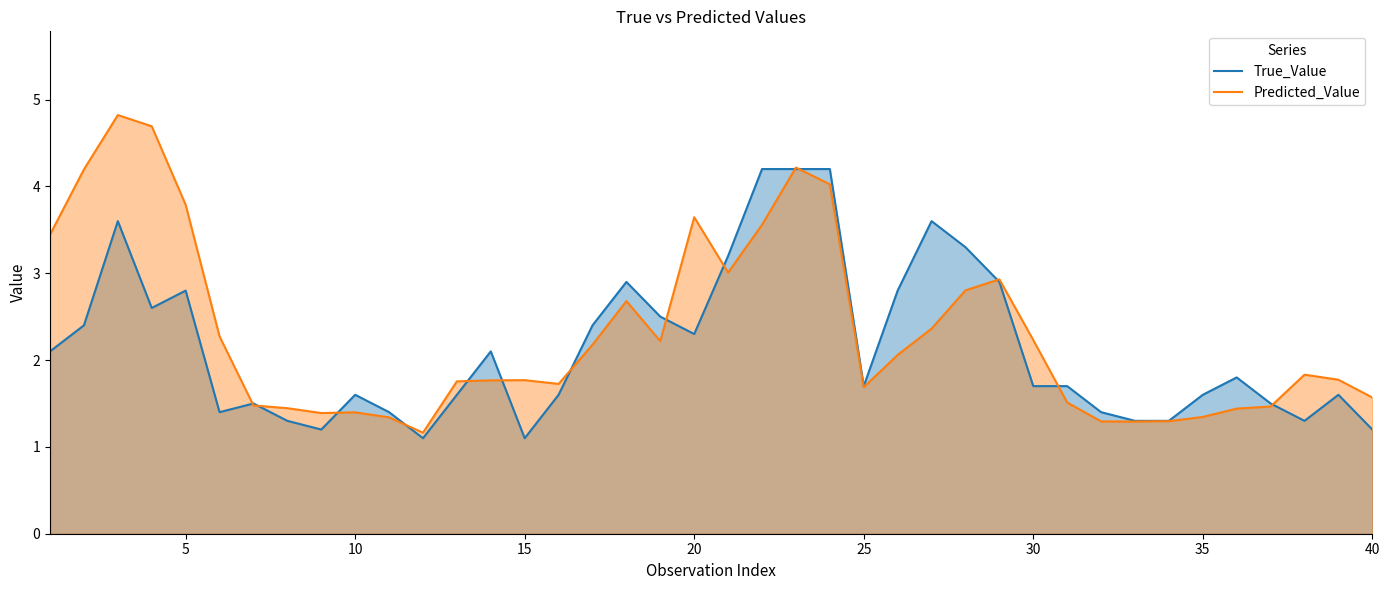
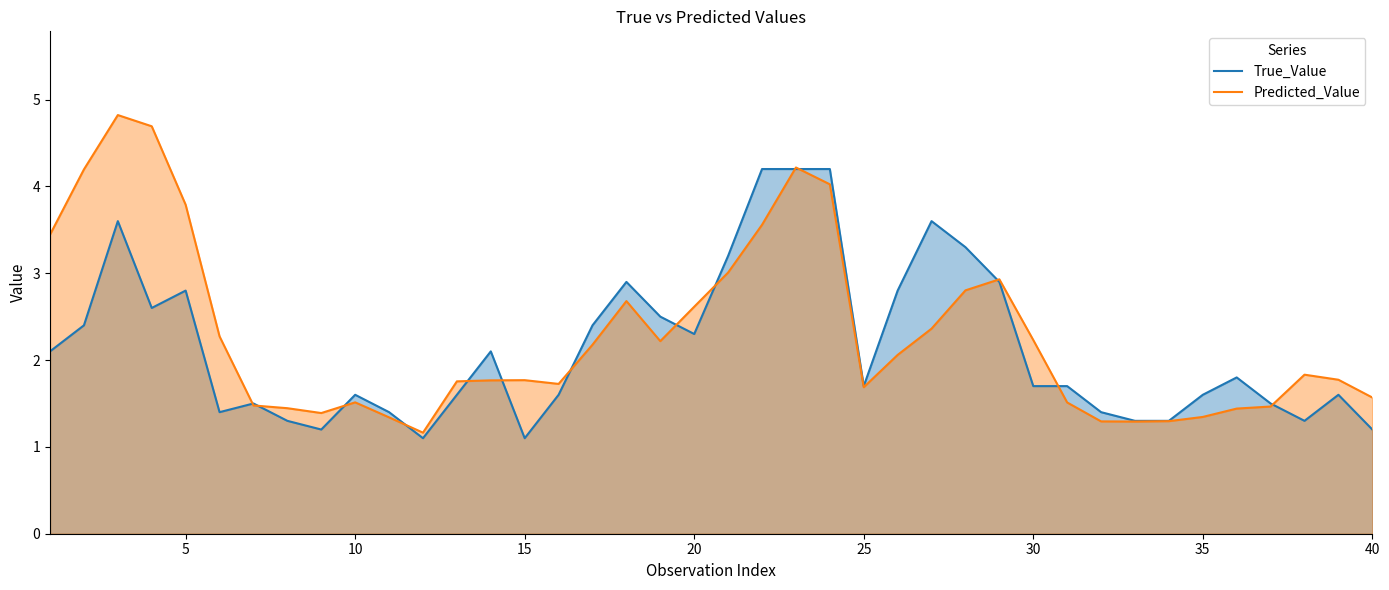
Predicted_Value, 10: 1.4 -> 1.5
Predicted_Value, 20: 3.6 -> 2.6
